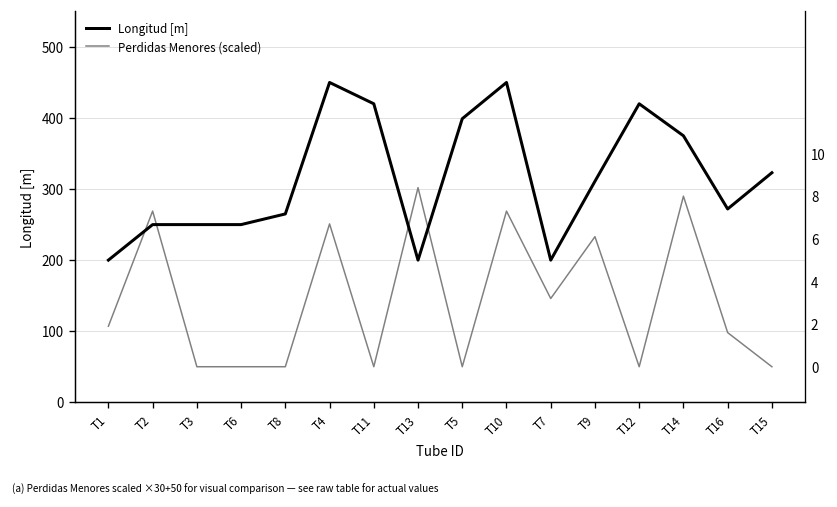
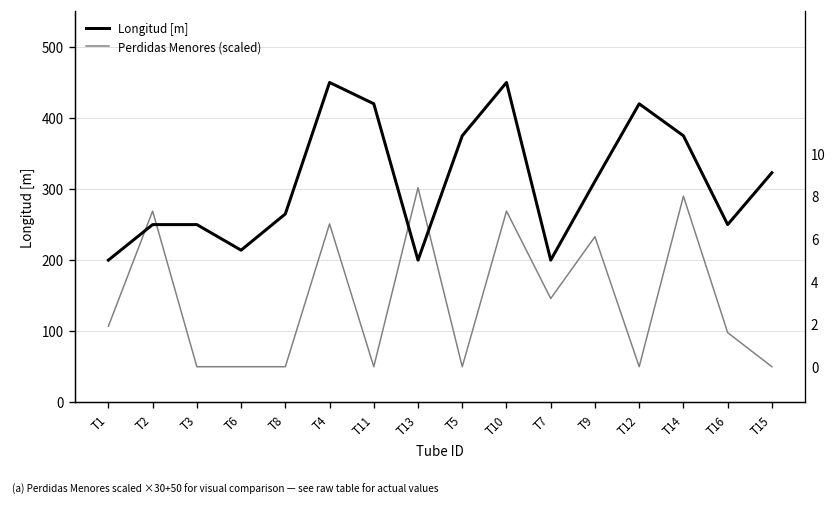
Longitud [m], T6: 250 -> 210
Longitud [m], T5: 400 -> 380
Longitud [m], T16: 270 -> 250
